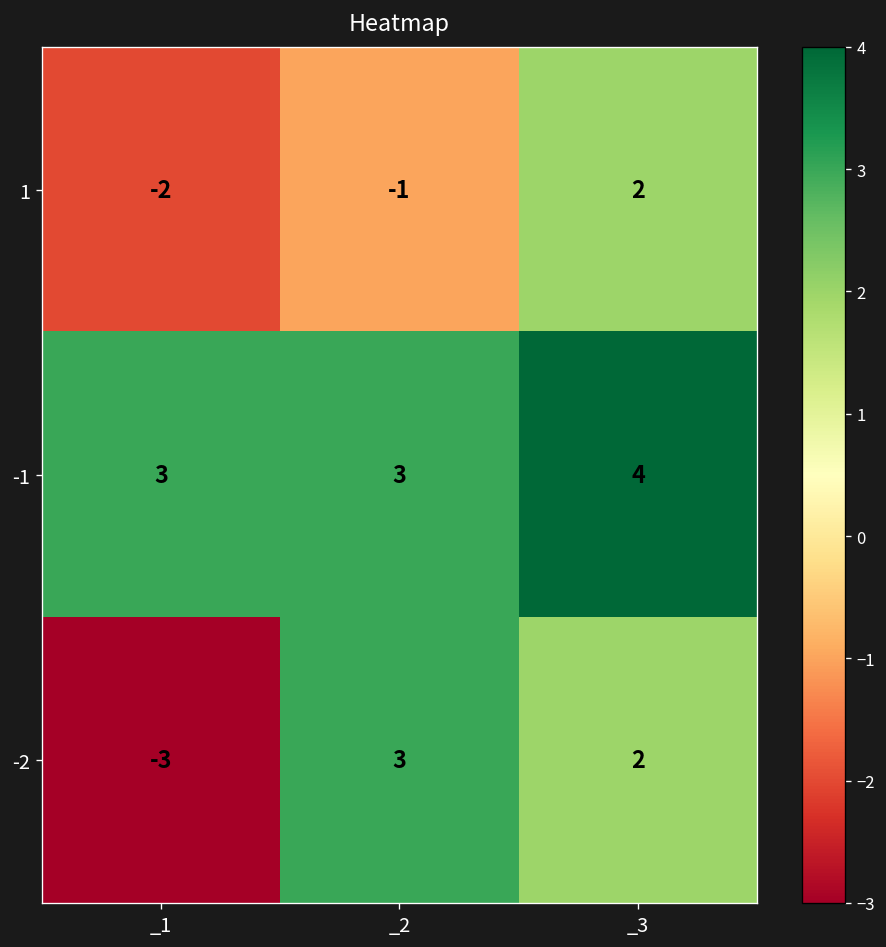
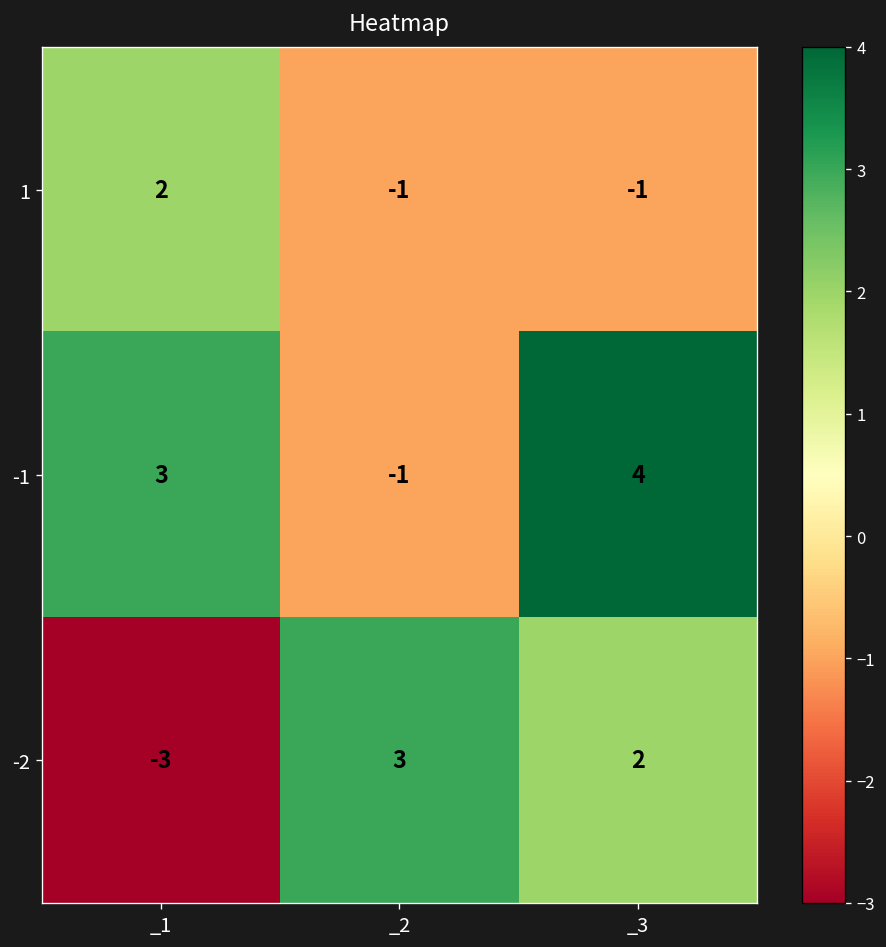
1, _1: -2 -> 2
1, _3: 2 -> -1
-1, _2: 3 -> -1
